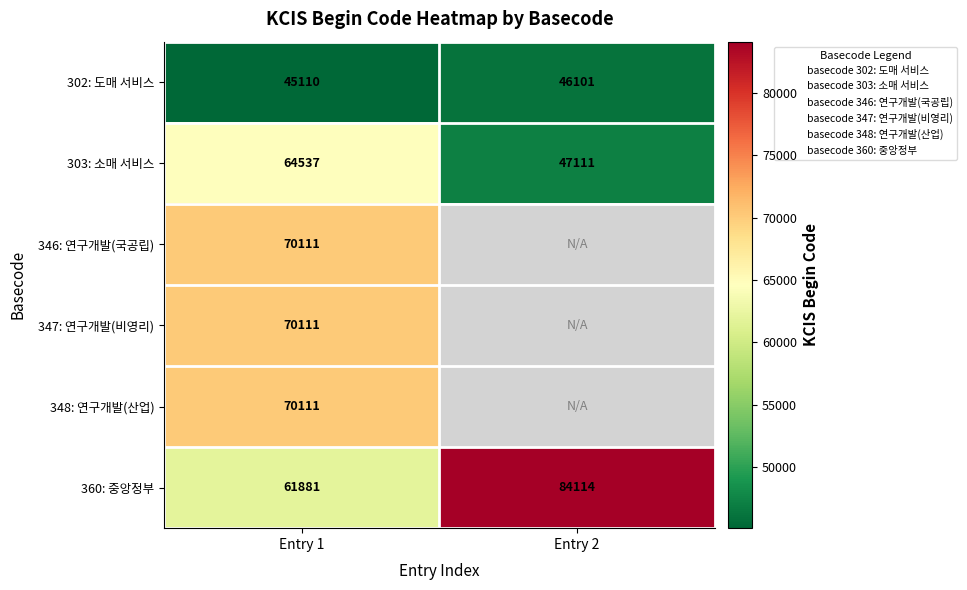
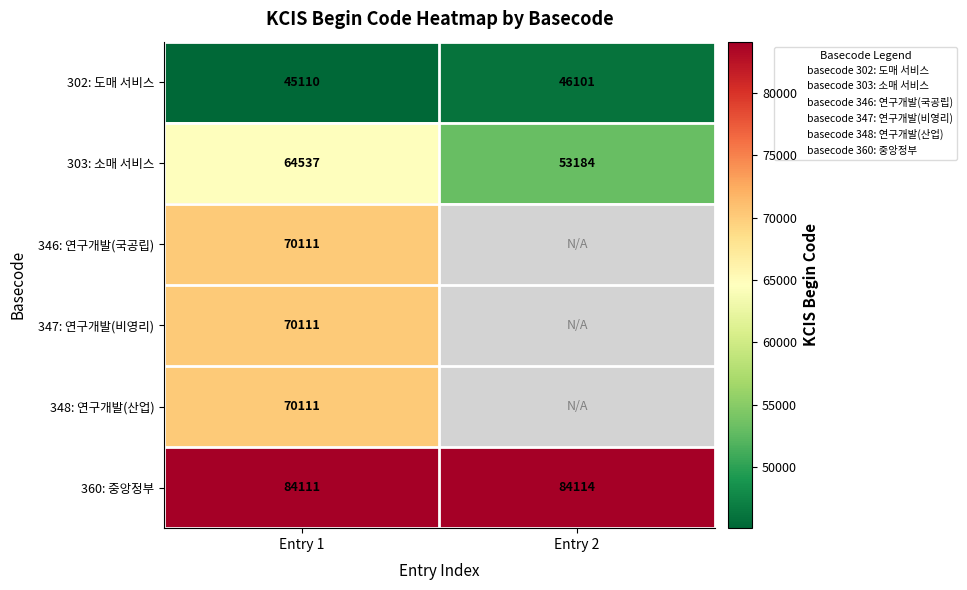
303: 소매 서비스, Entry 2: 47111 -> 53184
360: 중앙정부, Entry 1: 61881 -> 84111
